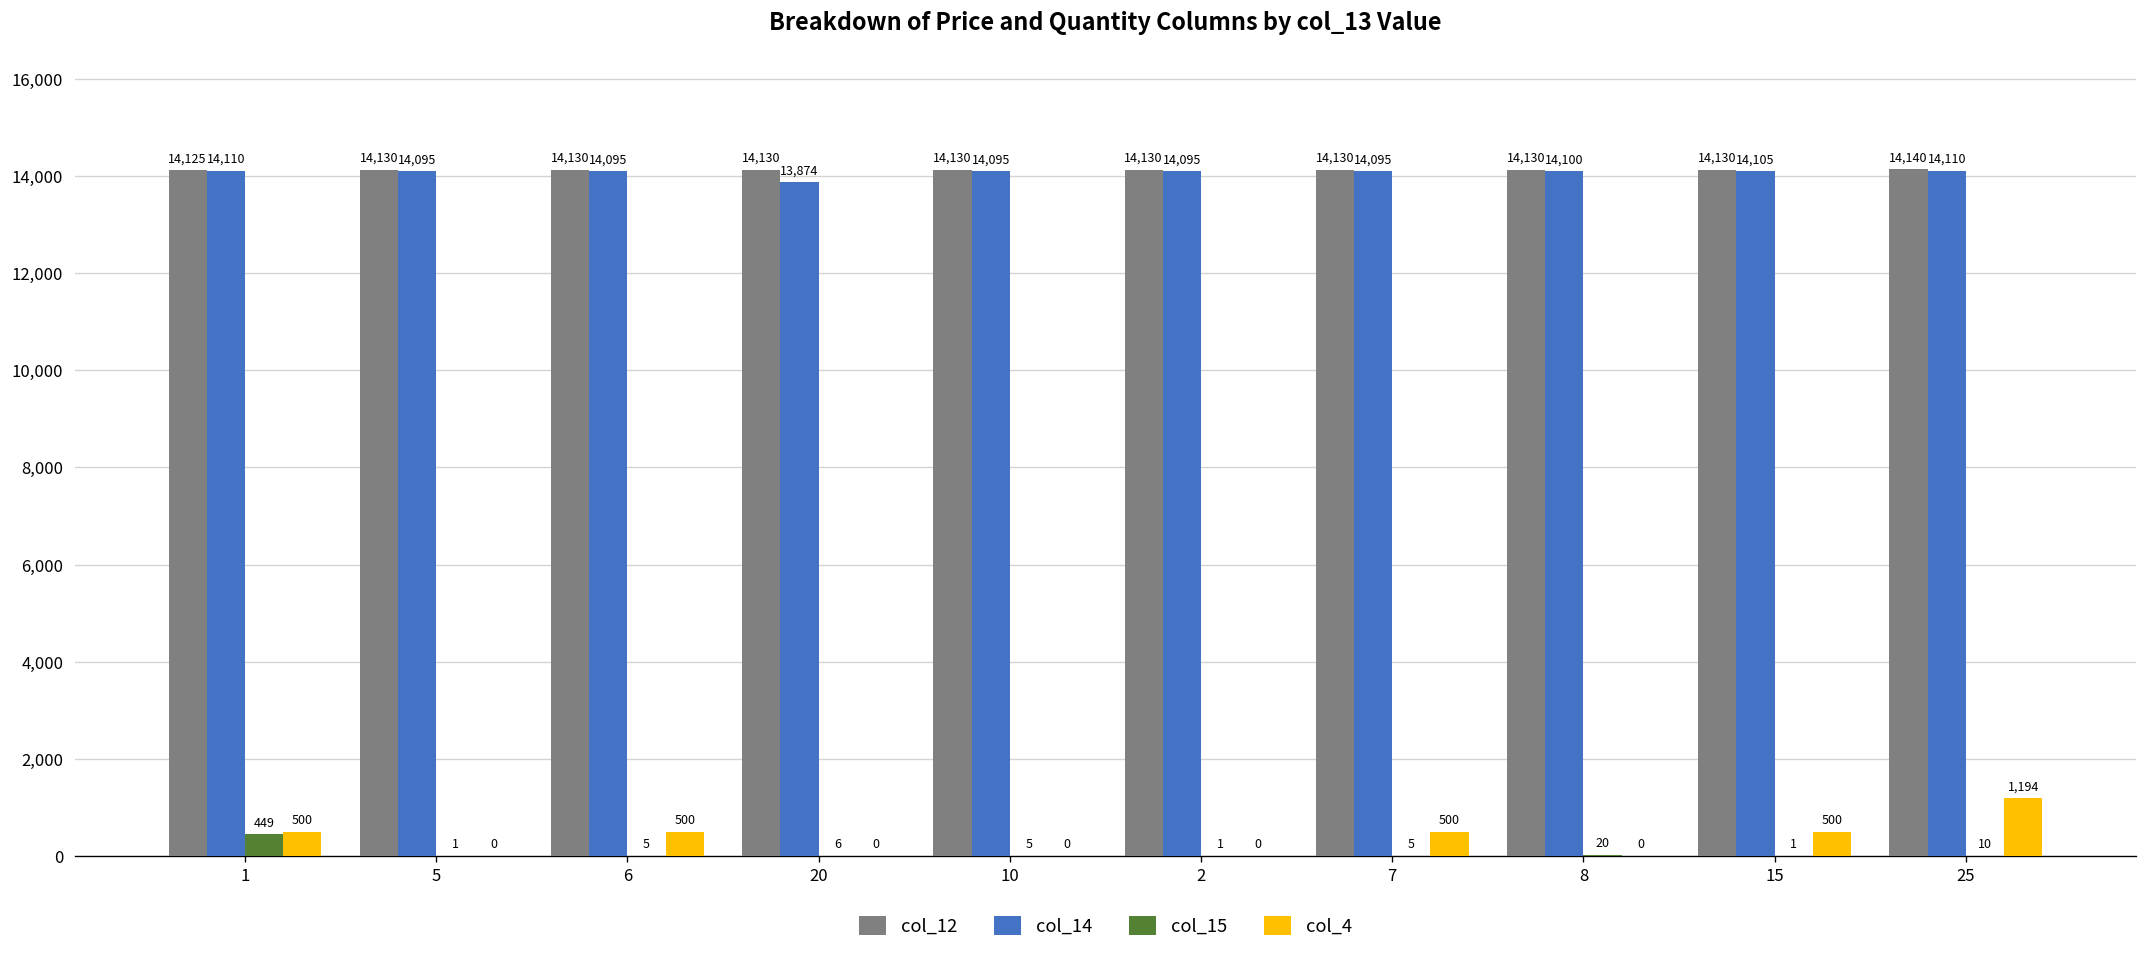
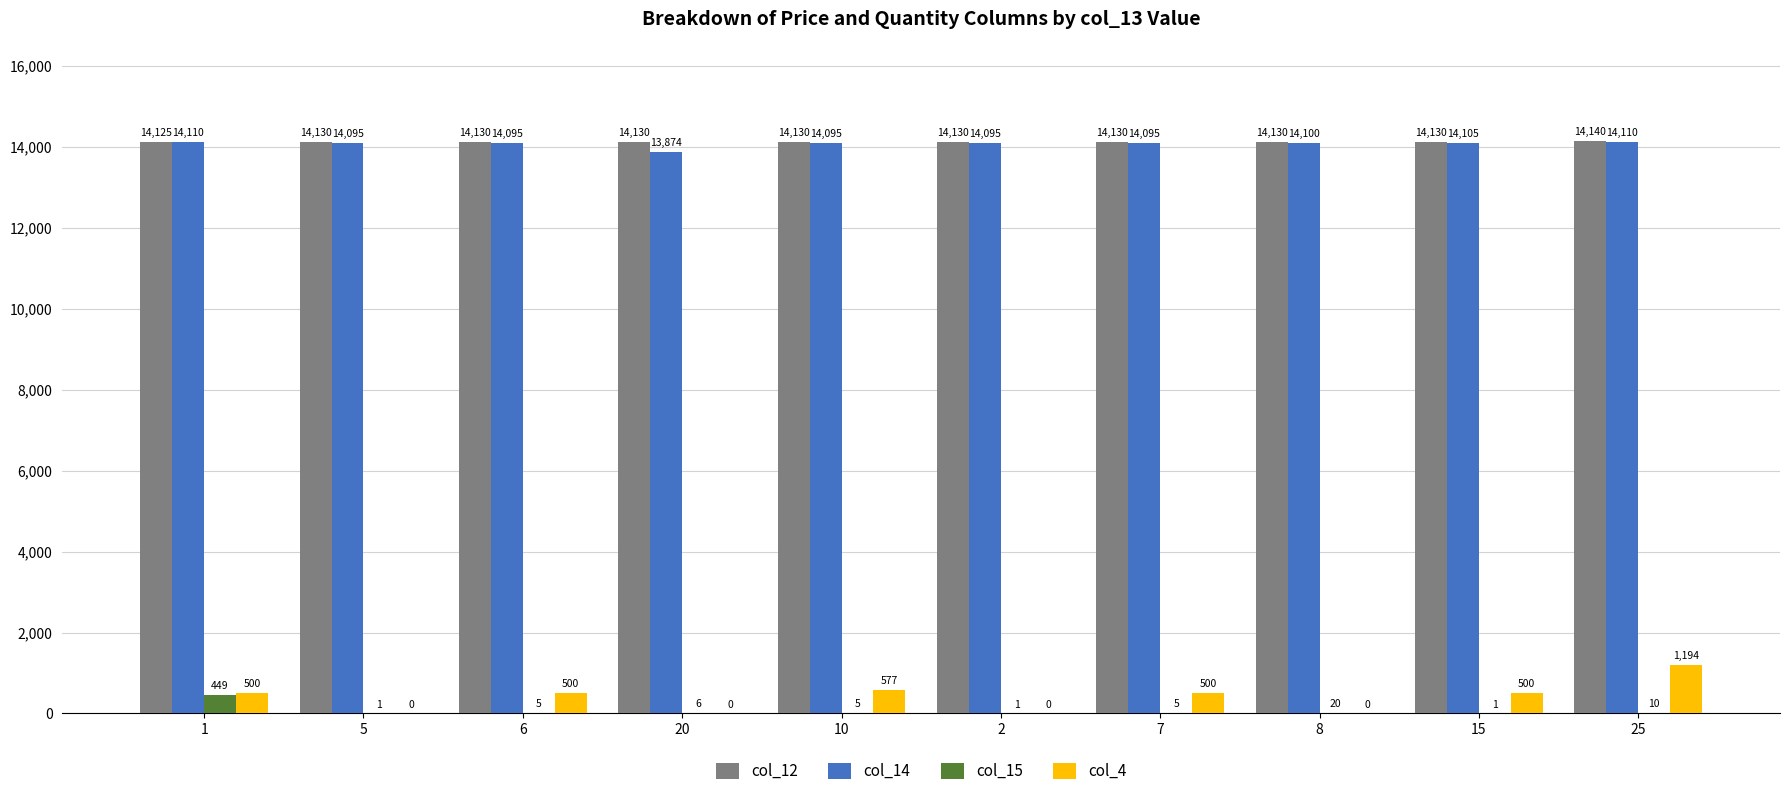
col_4, 10: 0 -> 577
